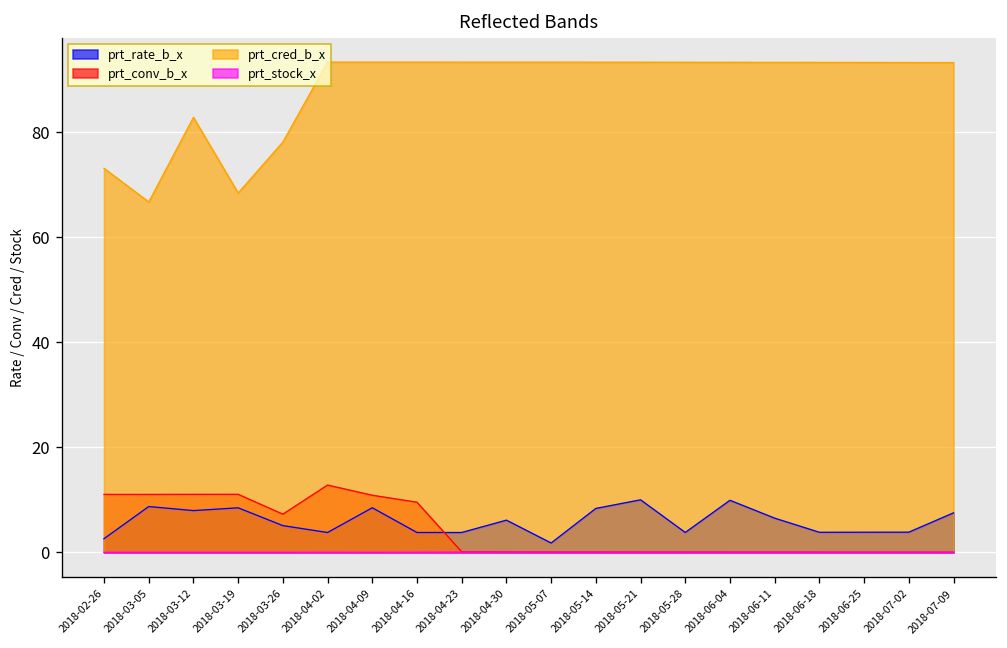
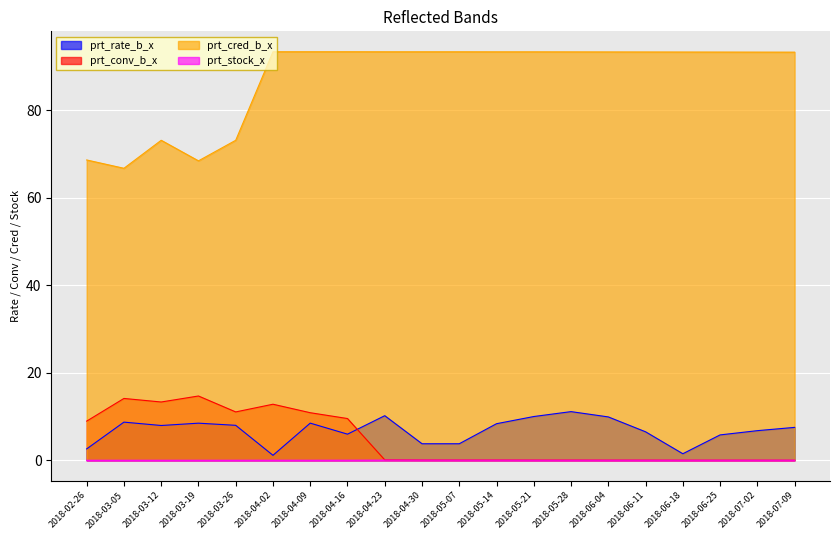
prt_conv_b_x, 2018-02-26: 11 -> 9
prt_cred_b_x, 2018-02-26: 73 -> 69
prt_conv_b_x, 2018-03-05: 11 -> 14
prt_conv_b_x, 2018-03-12: 11 -> 13
prt_cred_b_x, 2018-03-12: 83 -> 73
prt_conv_b_x, 2018-03-19: 11 -> 15
prt_rate_b_x, 2018-03-26: 5 -> 8
prt_conv_b_x, 2018-03-26: 7 -> 11
prt_cred_b_x, 2018-03-26: 78 -> 73
prt_rate_b_x, 2018-04-02: 4 -> 1
prt_rate_b_x, 2018-04-16: 4 -> 6
prt_rate_b_x, 2018-04-23: 4 -> 10
prt_rate_b_x, 2018-04-30: 6 -> 4
prt_rate_b_x, 2018-05-07: 2 -> 4
prt_rate_b_x, 2018-05-28: 4 -> 11
prt_rate_b_x, 2018-06-18: 4 -> 1
prt_rate_b_x, 2018-06-25: 4 -> 6
prt_rate_b_x, 2018-07-02: 4 -> 7
